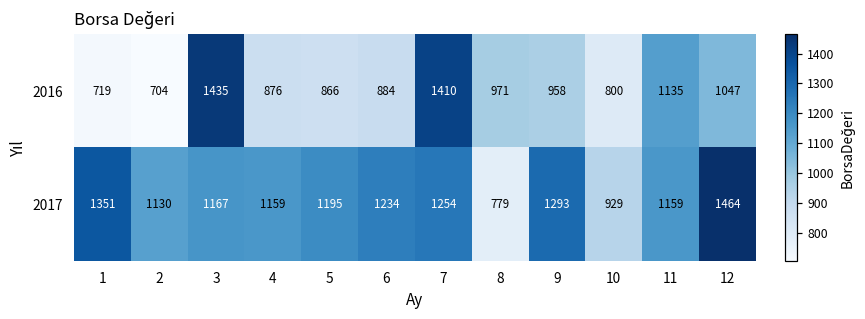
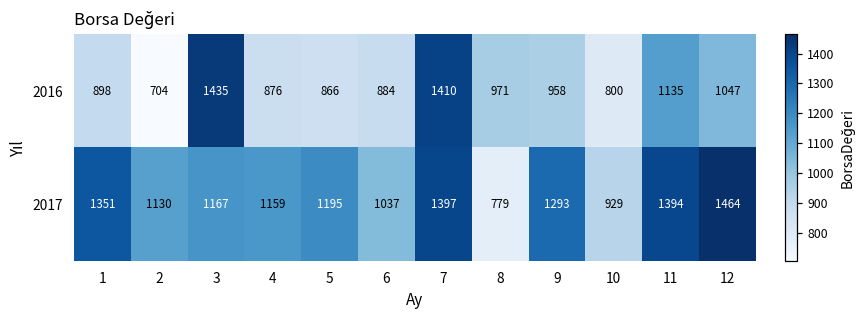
2016, 1: 719 -> 898
2017, 6: 1234 -> 1037
2017, 7: 1254 -> 1397
2017, 11: 1159 -> 1394
